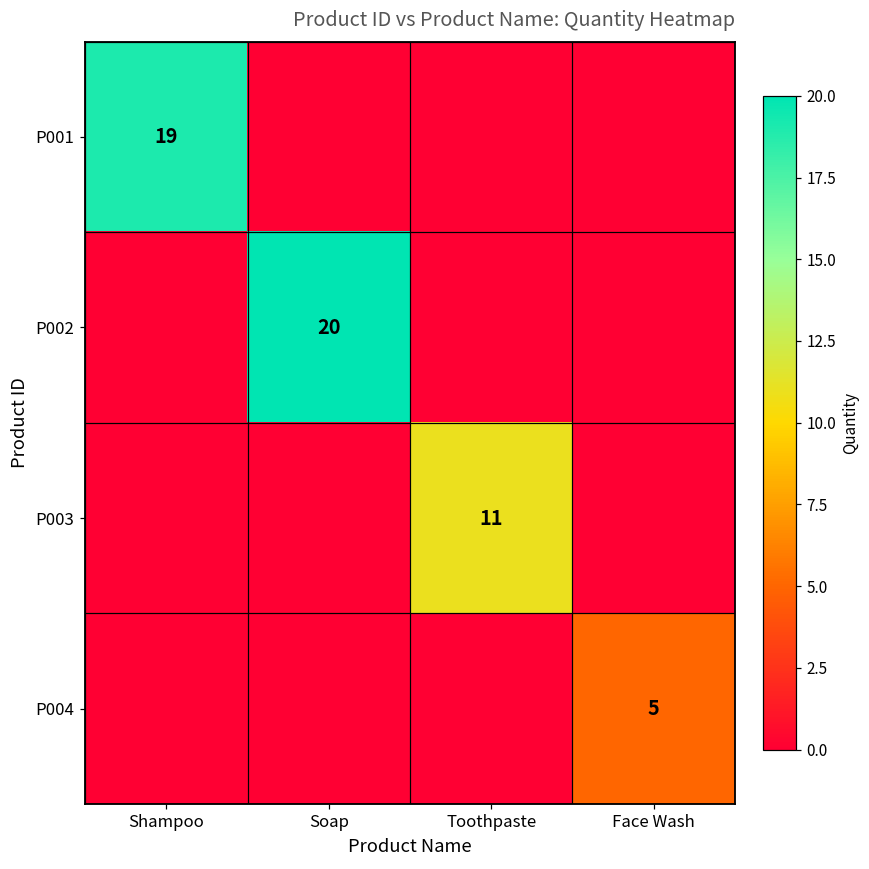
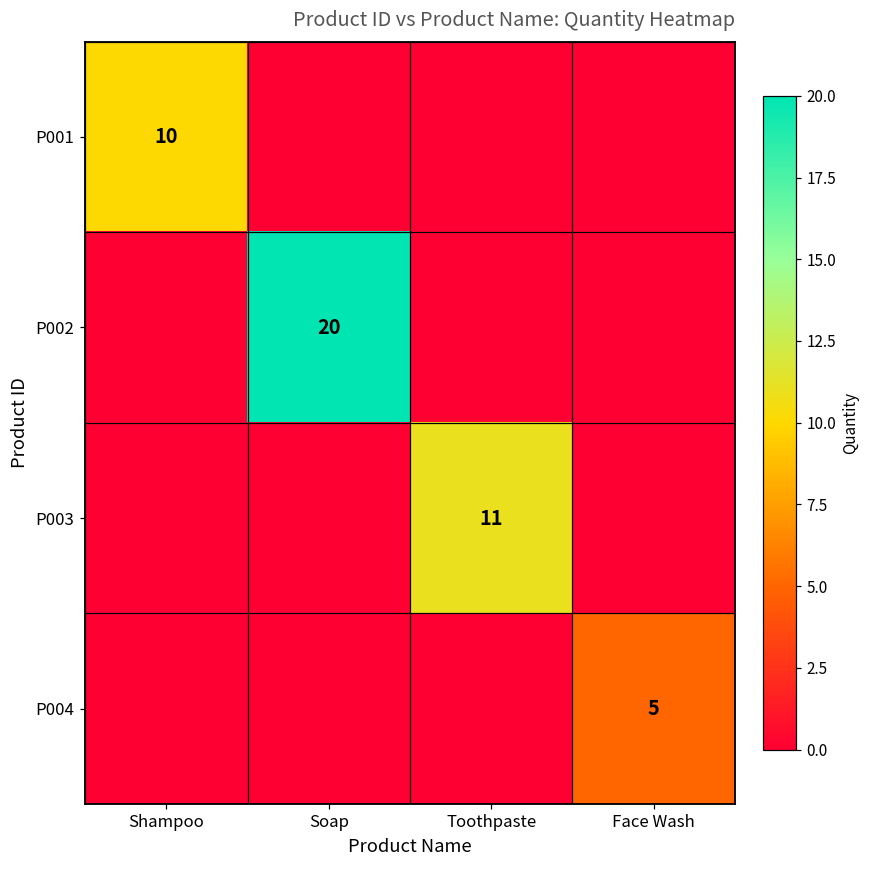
P001, Shampoo: 19 -> 10
